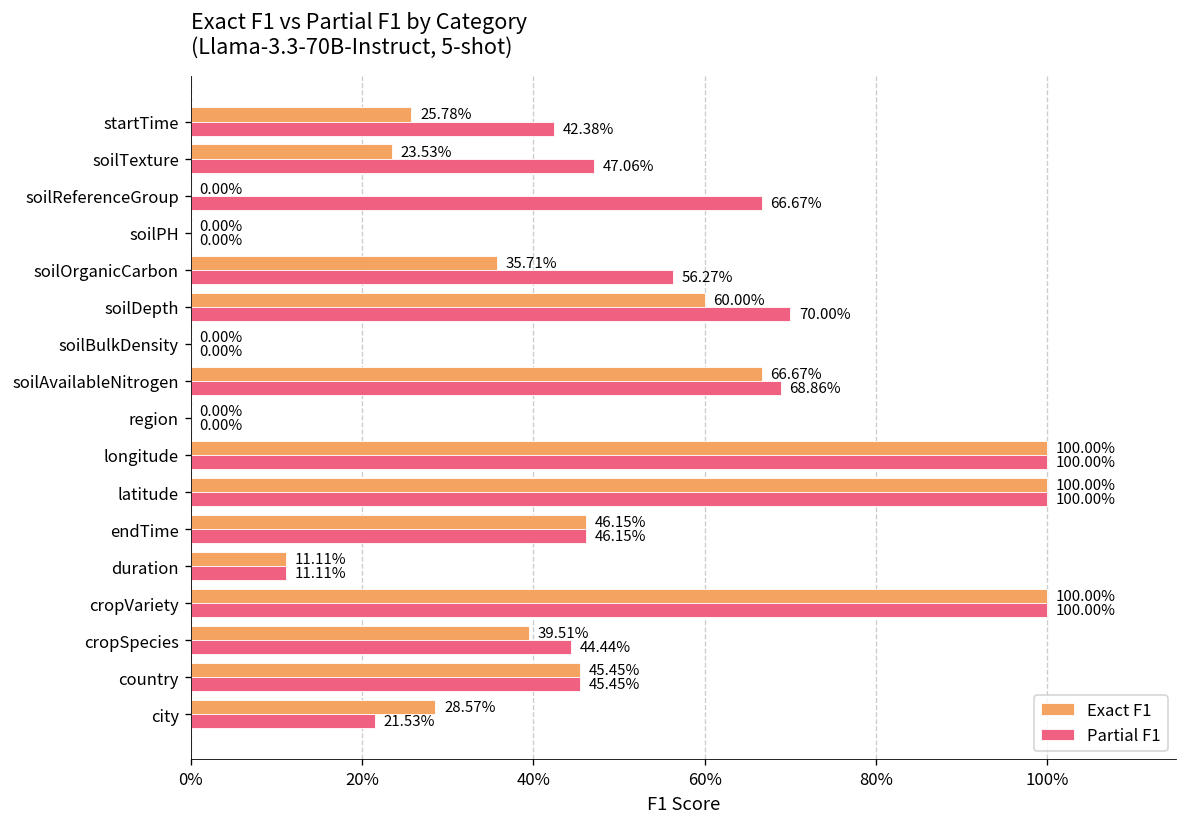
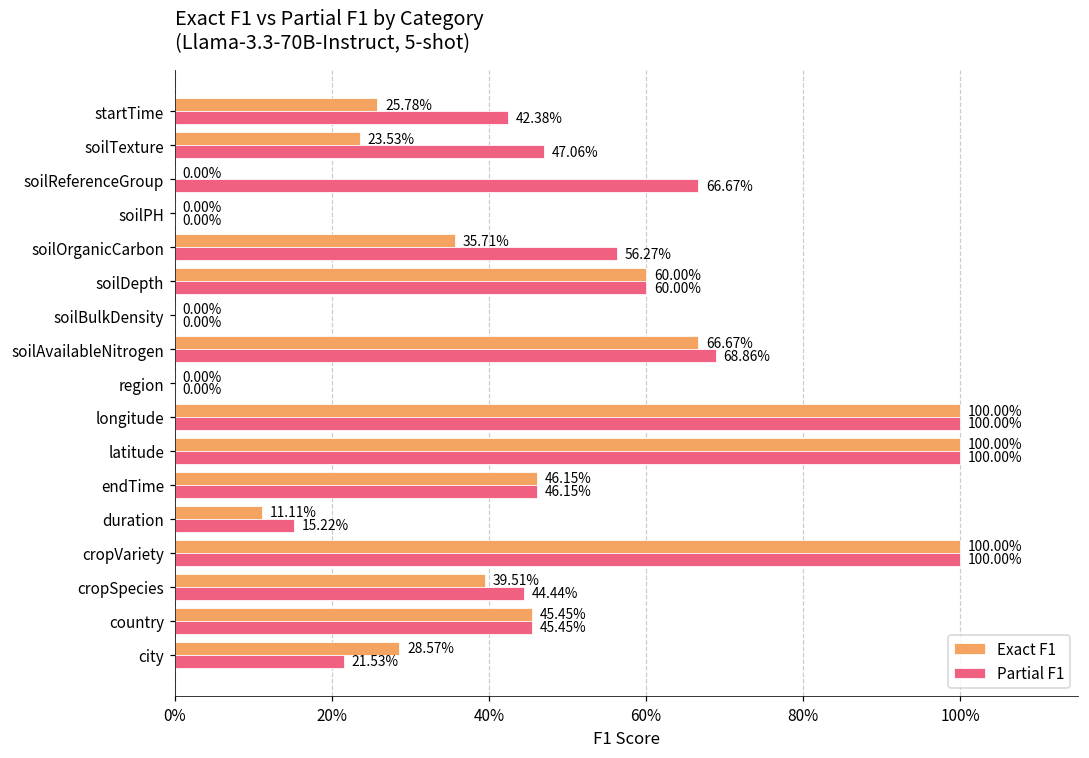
Partial F1, soilDepth: 70.00% -> 60.00%
Partial F1, duration: 11.11% -> 15.22%
